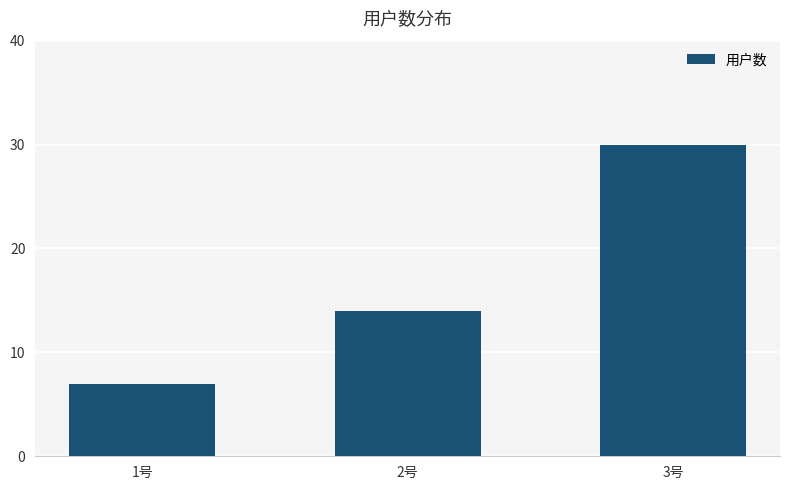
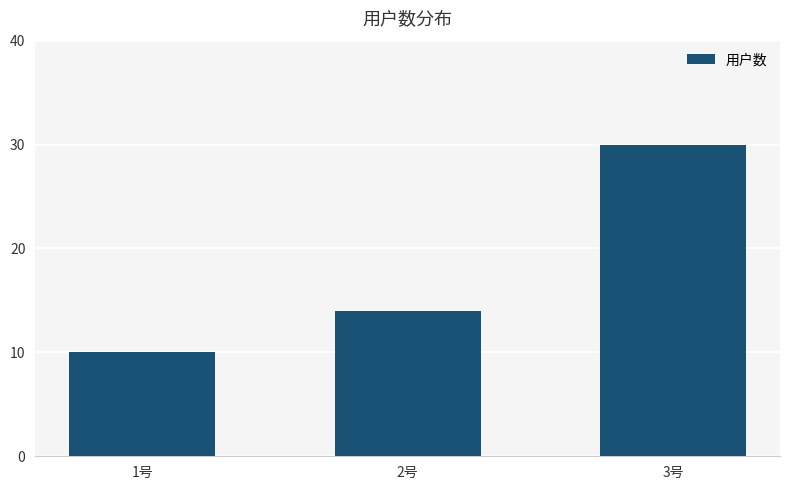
1号: 7 -> 10
